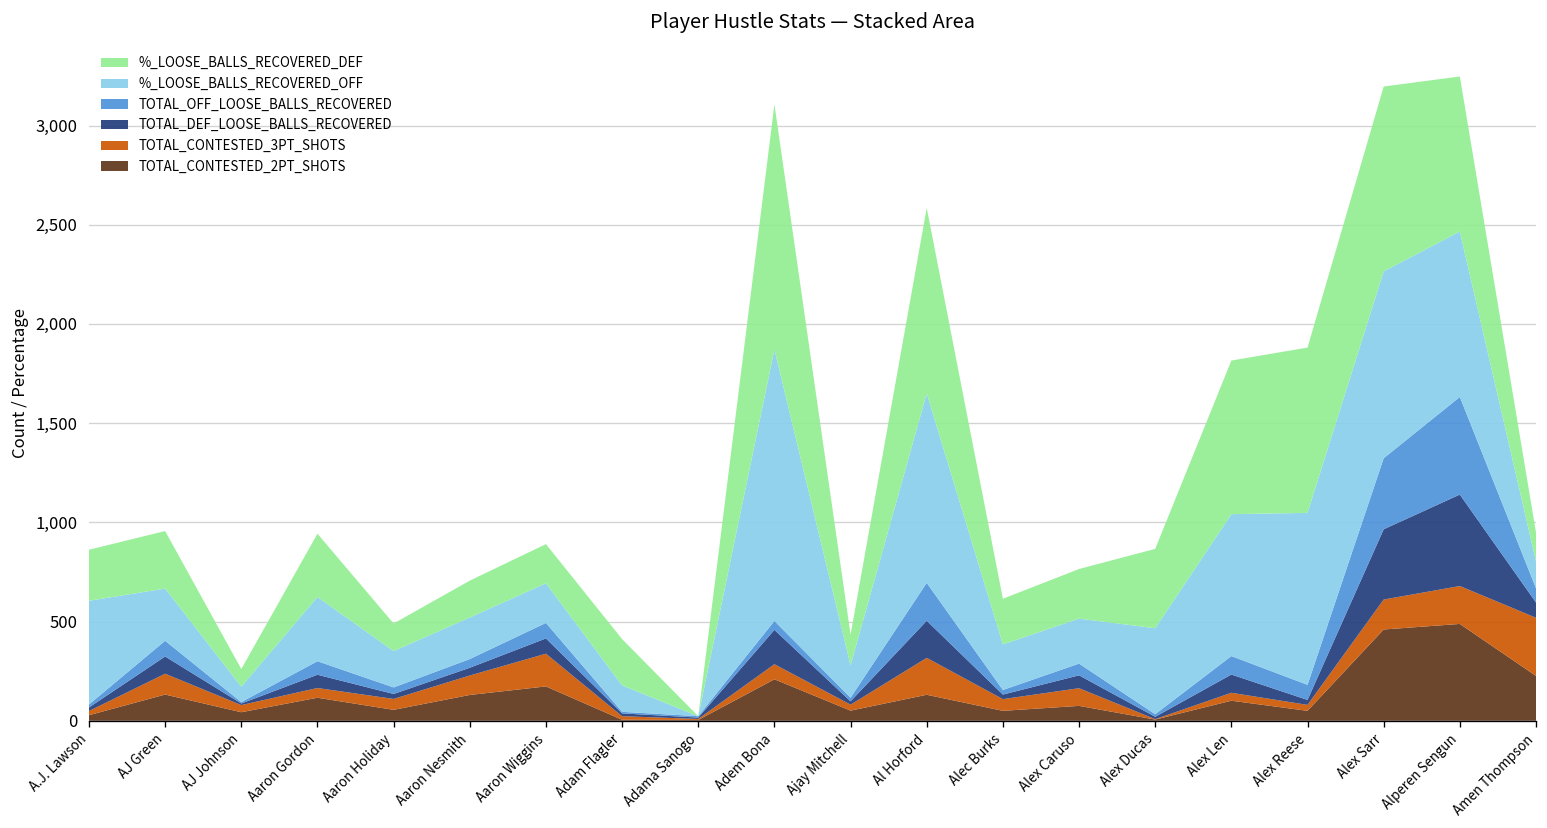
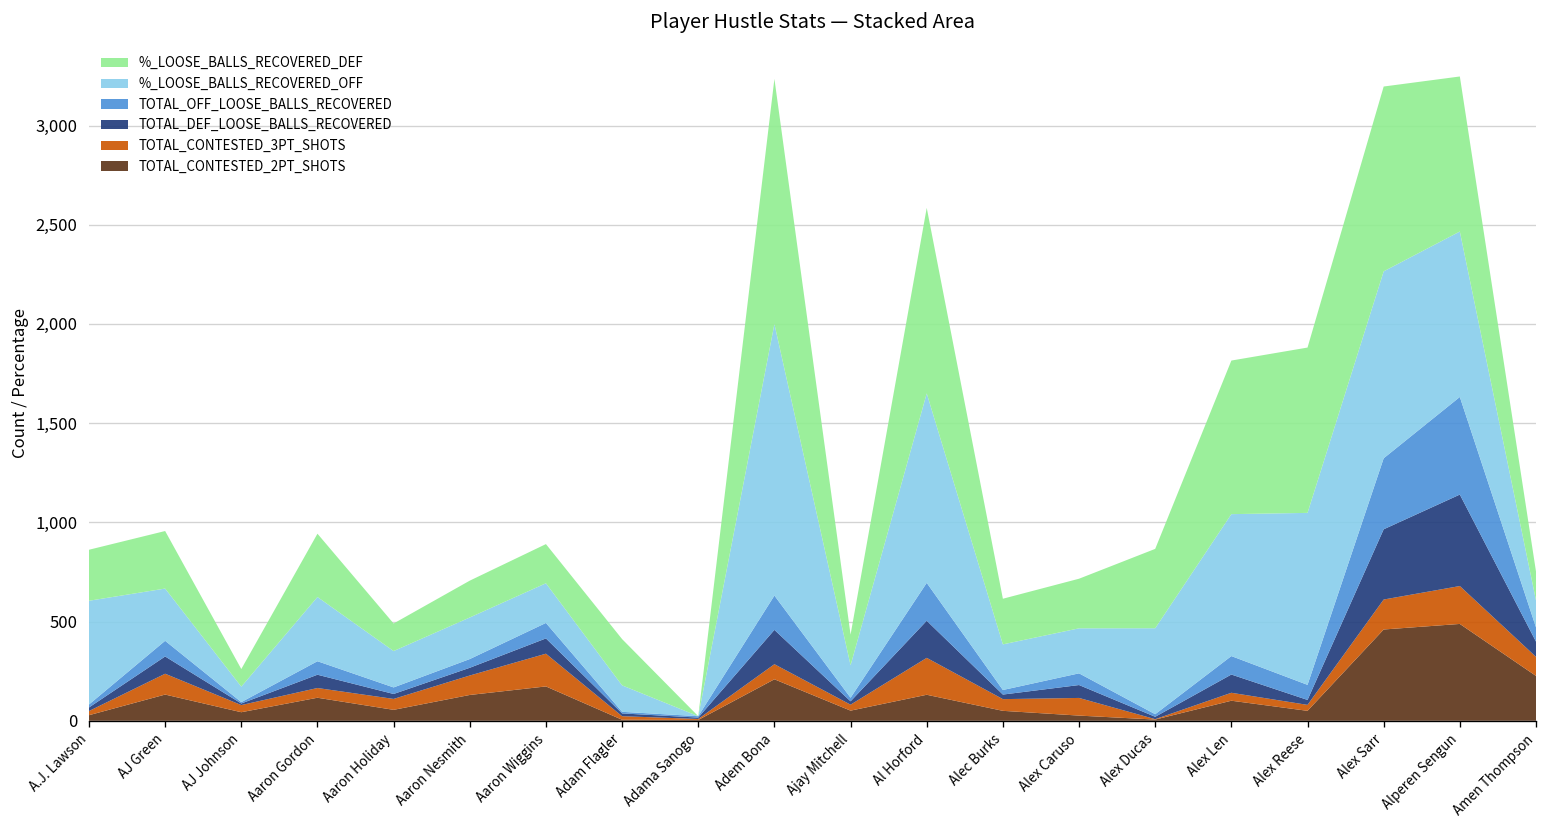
TOTAL_OFF_LOOSE_BALLS_RECOVERED, Adem Bona: 50 -> 170
TOTAL_CONTESTED_2PT_SHOTS, Alex Caruso: 80 -> 30
TOTAL_CONTESTED_3PT_SHOTS, Amen Thompson: 290 -> 100
